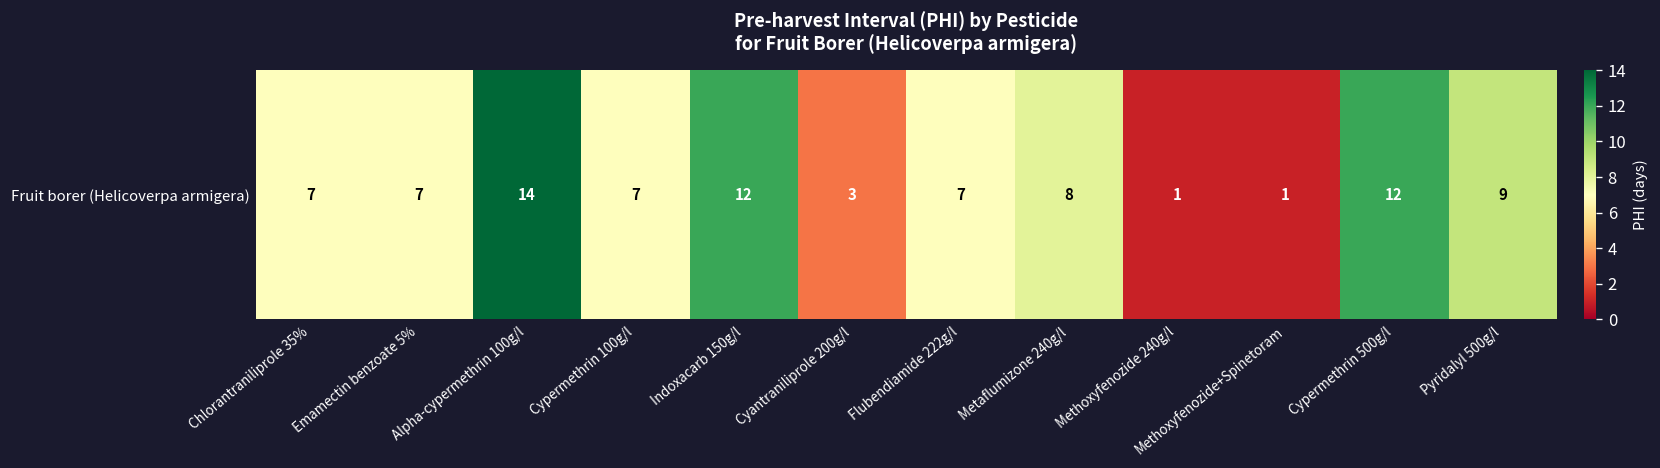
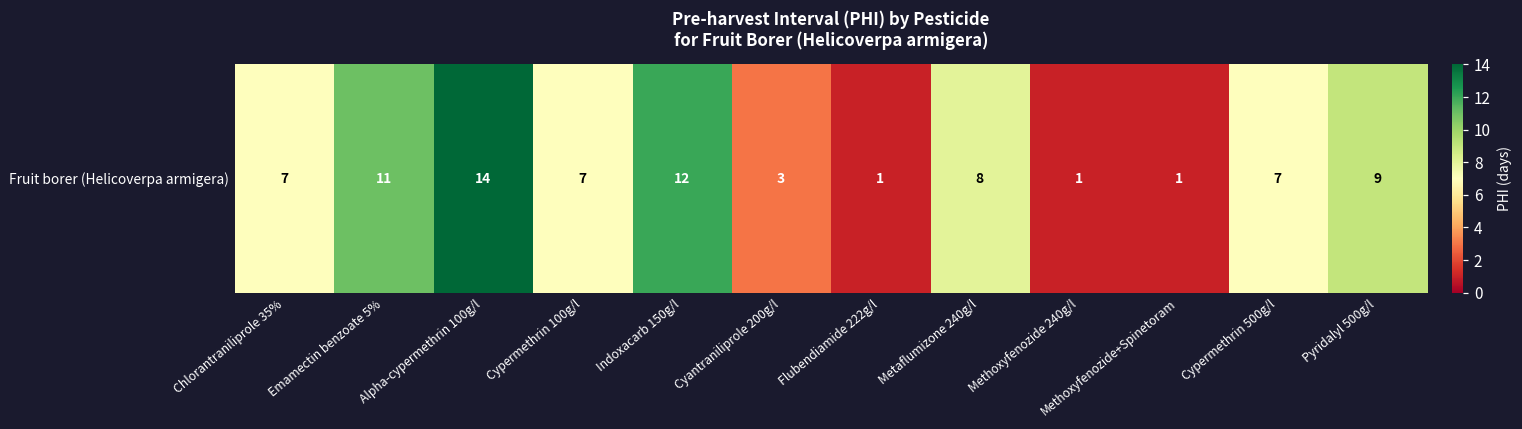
Fruit borer (Helicoverpa armigera), Emamectin benzoate 5%: 7 -> 11
Fruit borer (Helicoverpa armigera), Flubendiamide 222g/l: 7 -> 1
Fruit borer (Helicoverpa armigera), Cypermethrin 500g/l: 12 -> 7
